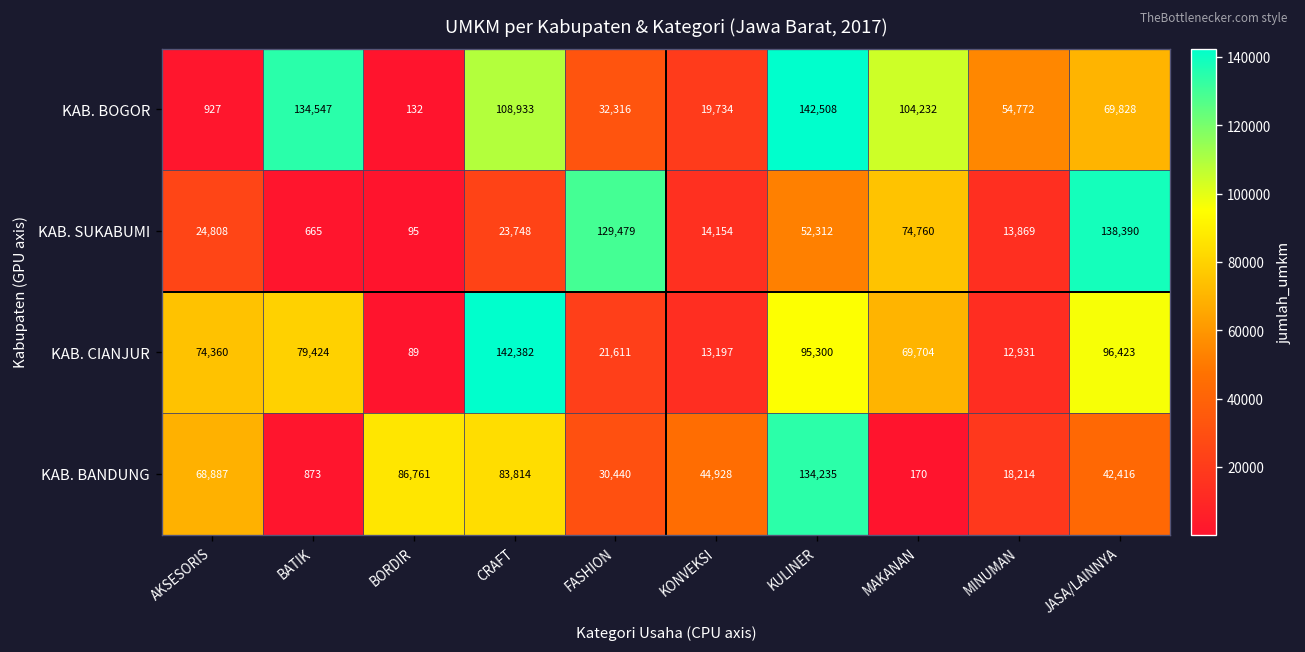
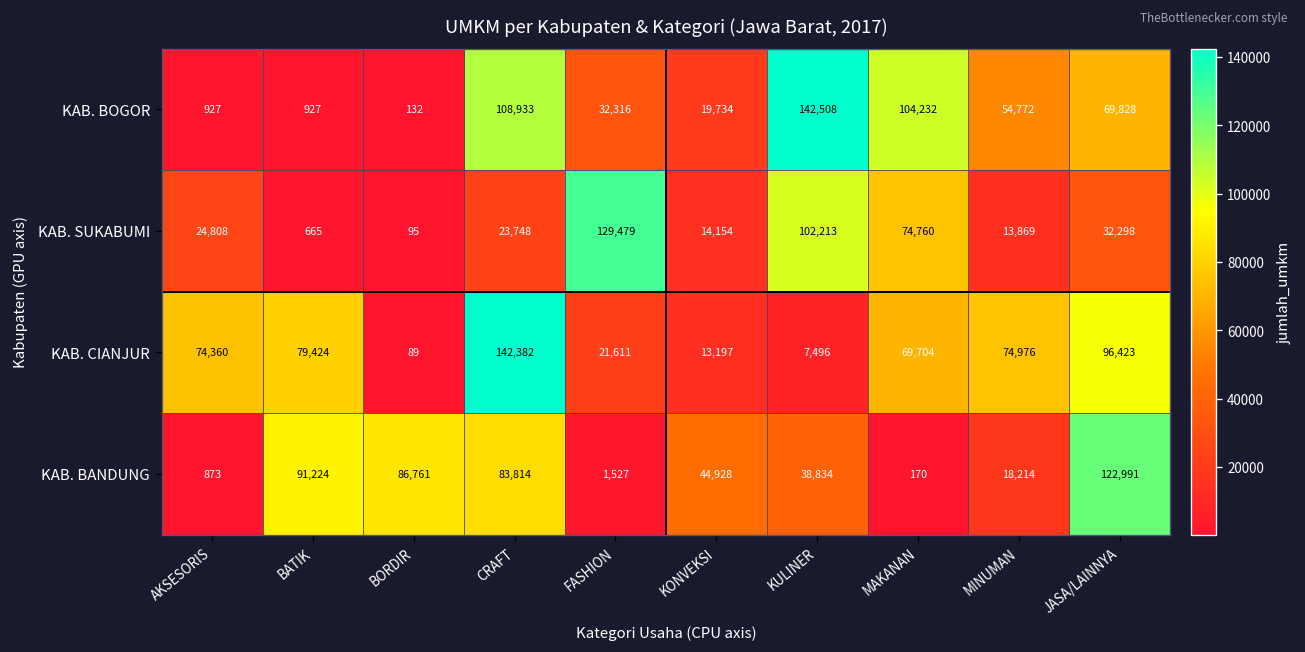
KAB. BOGOR, BATIK: 134,547 -> 927
KAB. SUKABUMI, KULINER: 52,312 -> 102,213
KAB. SUKABUMI, JASA/LAINNYA: 138,390 -> 32,298
KAB. CIANJUR, KULINER: 95,300 -> 7,496
KAB. CIANJUR, MINUMAN: 12,931 -> 74,976
KAB. BANDUNG, AKSESORIS: 68,887 -> 873
KAB. BANDUNG, BATIK: 873 -> 91,224
KAB. BANDUNG, FASHION: 30,440 -> 1,527
KAB. BANDUNG, KULINER: 134,235 -> 38,834
KAB. BANDUNG, JASA/LAINNYA: 42,416 -> 122,991
